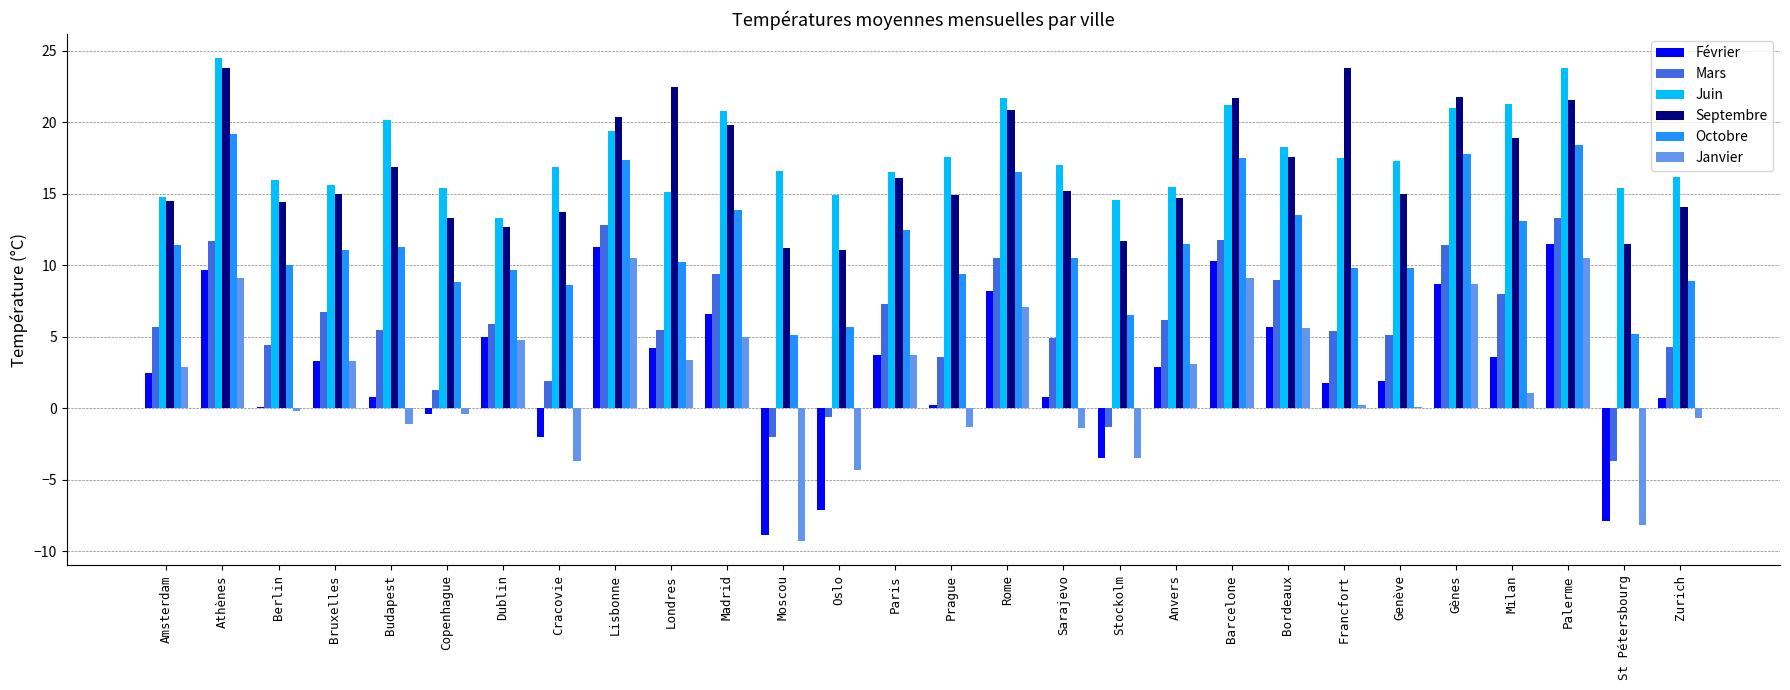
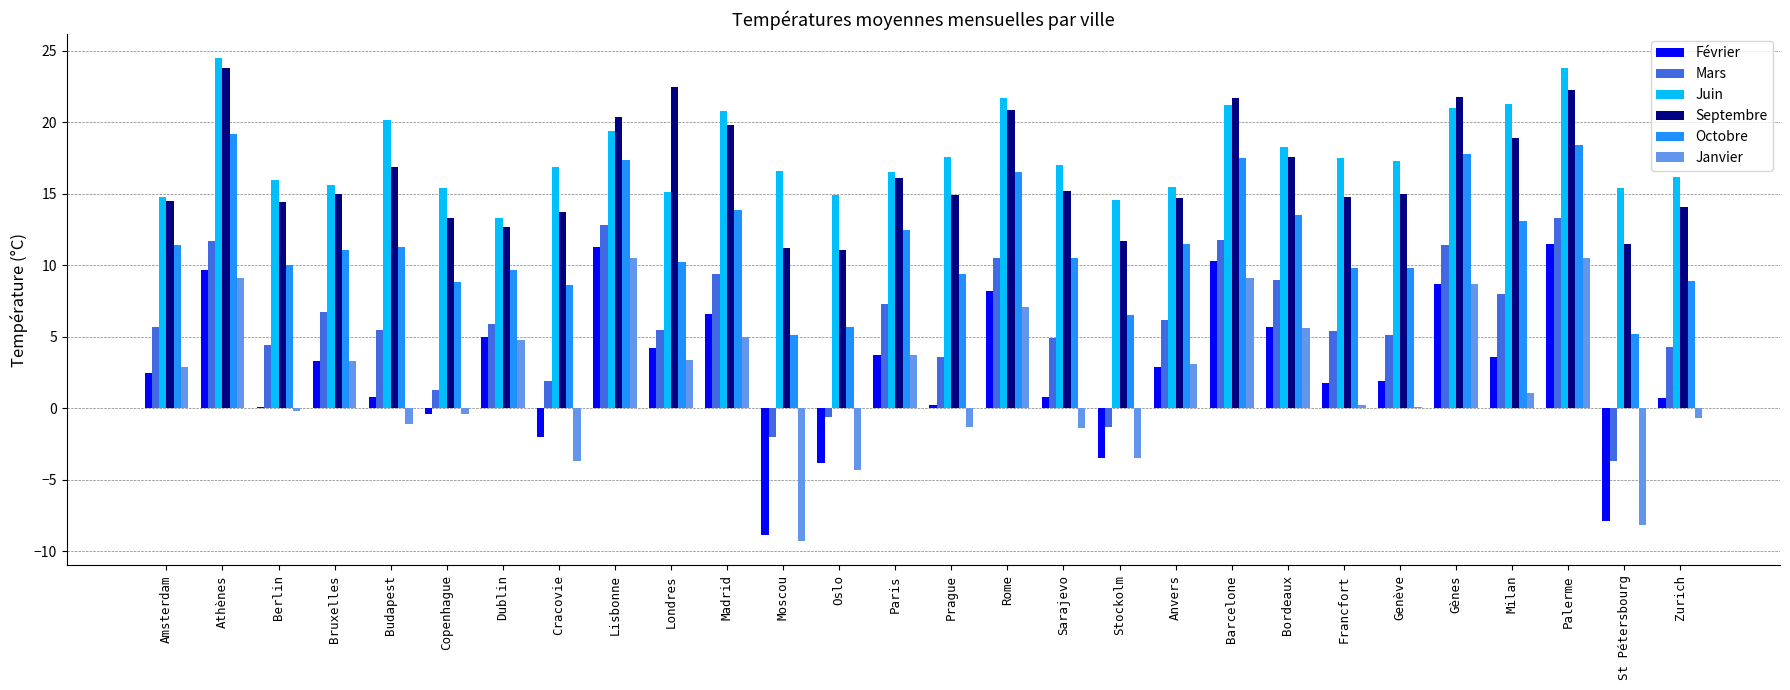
Février, Oslo: -7.1 -> -3.8
Septembre, Francfort: 23.8 -> 14.8
Septembre, Palerme: 21.6 -> 22.3
